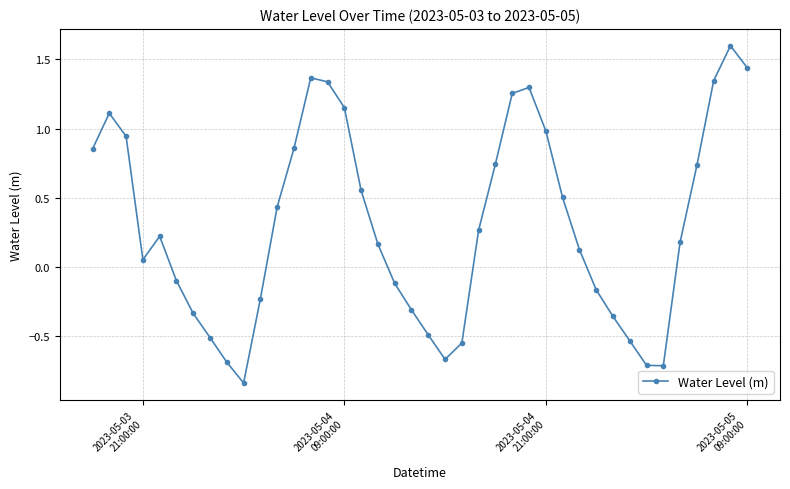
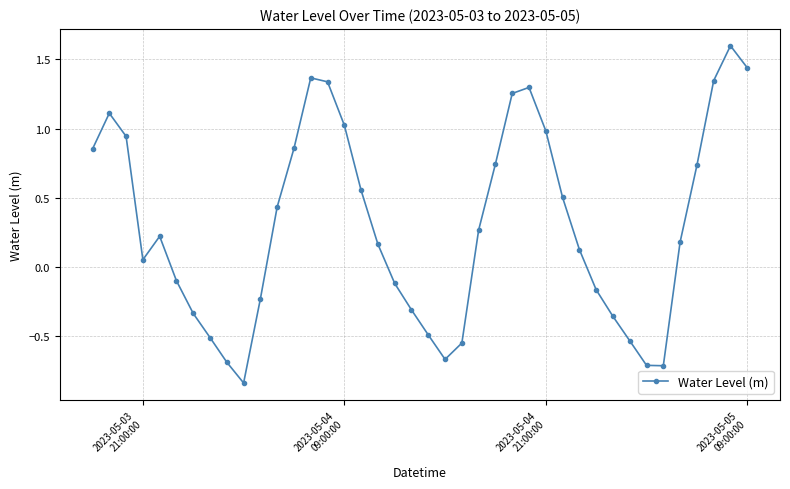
2023-05-04 09:00:00: 1.15 -> 1.02
